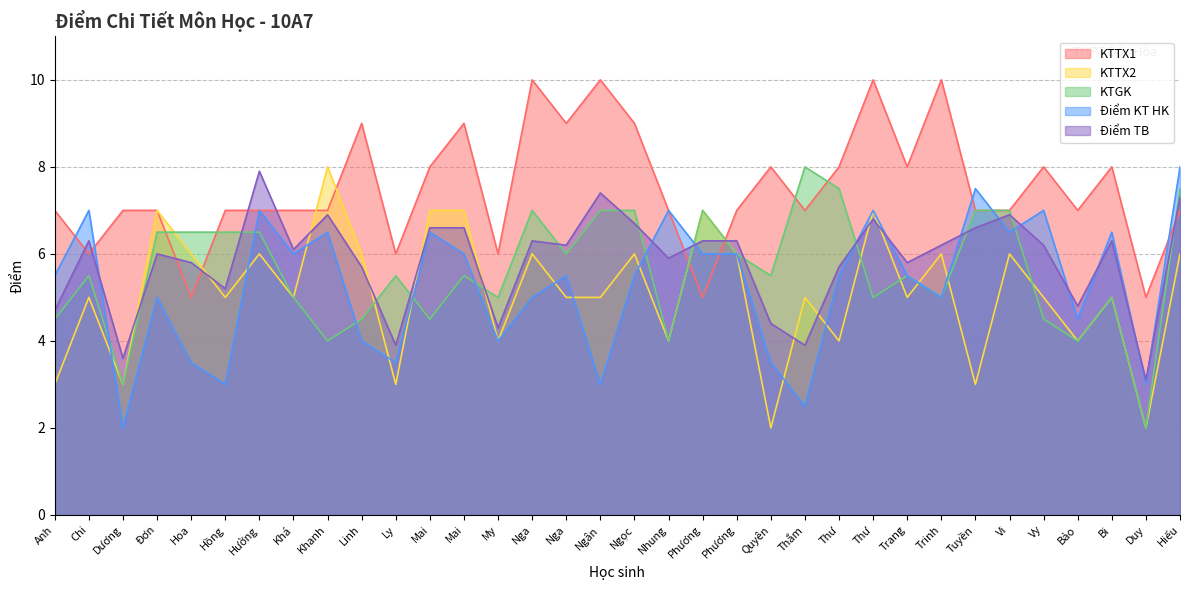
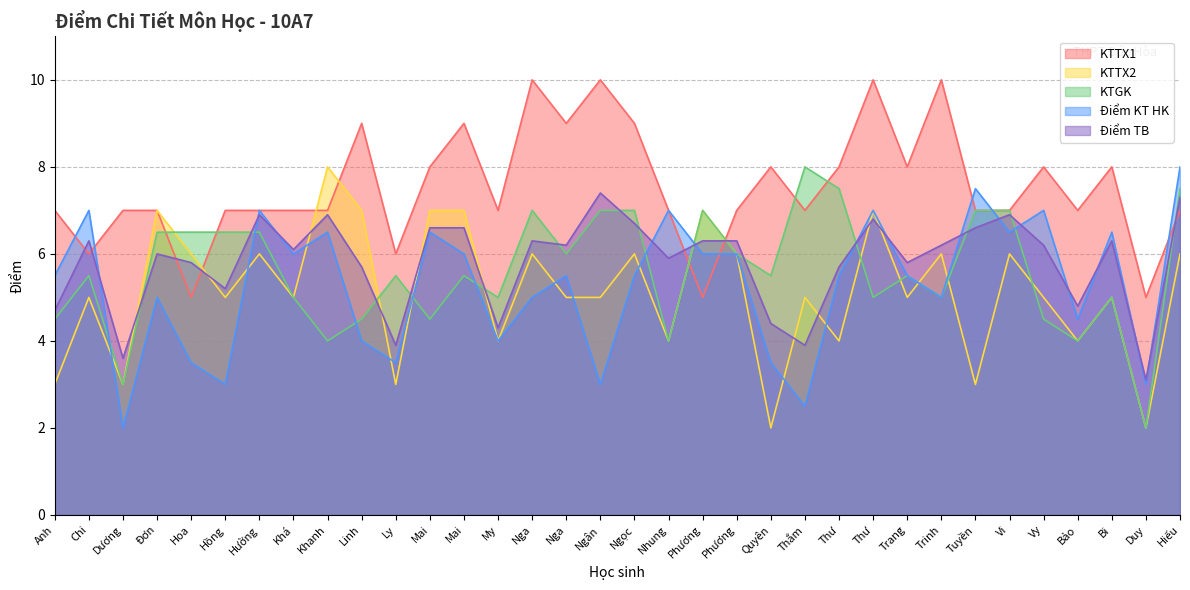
Điểm TB, Hường: 7.9 -> 6.9
KTTX2, Linh: 6 -> 7
KTTX1, My: 6 -> 7
